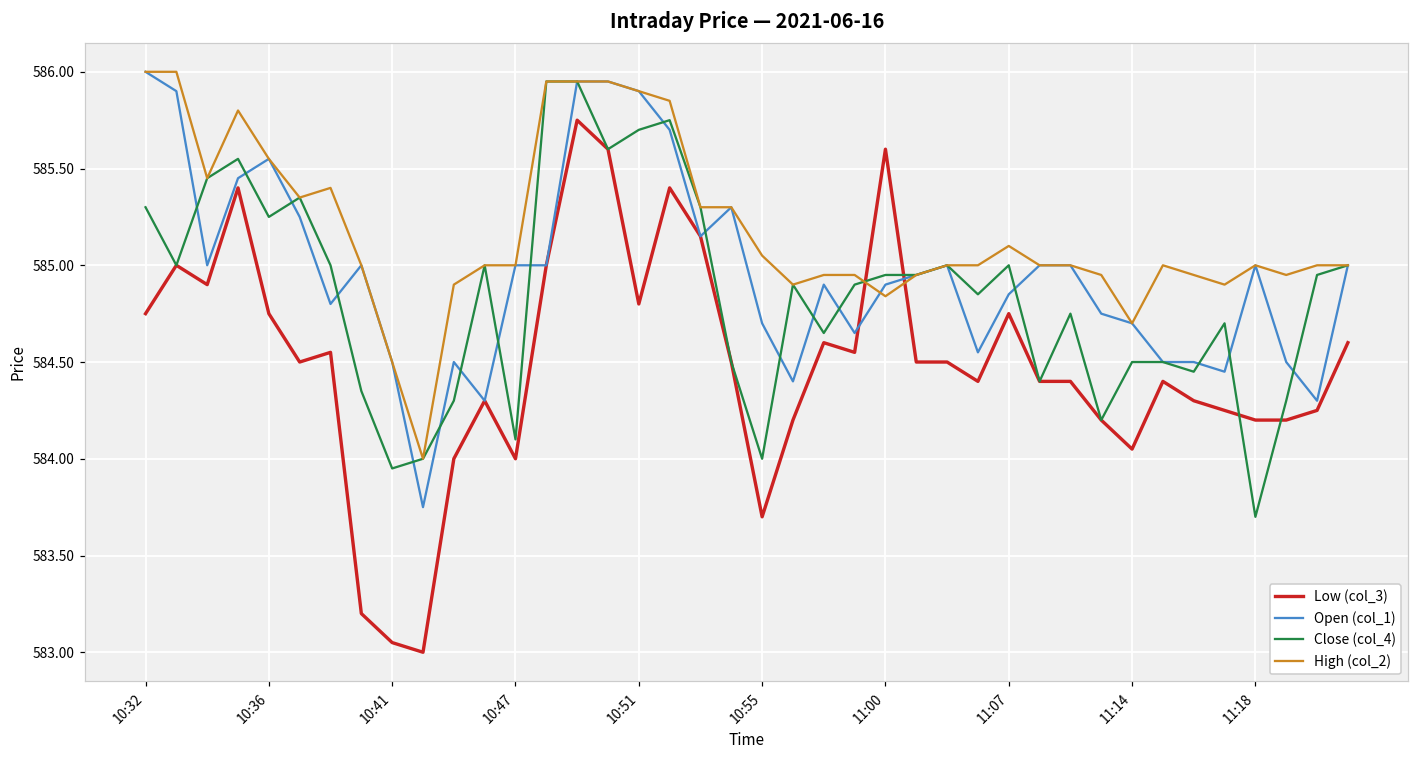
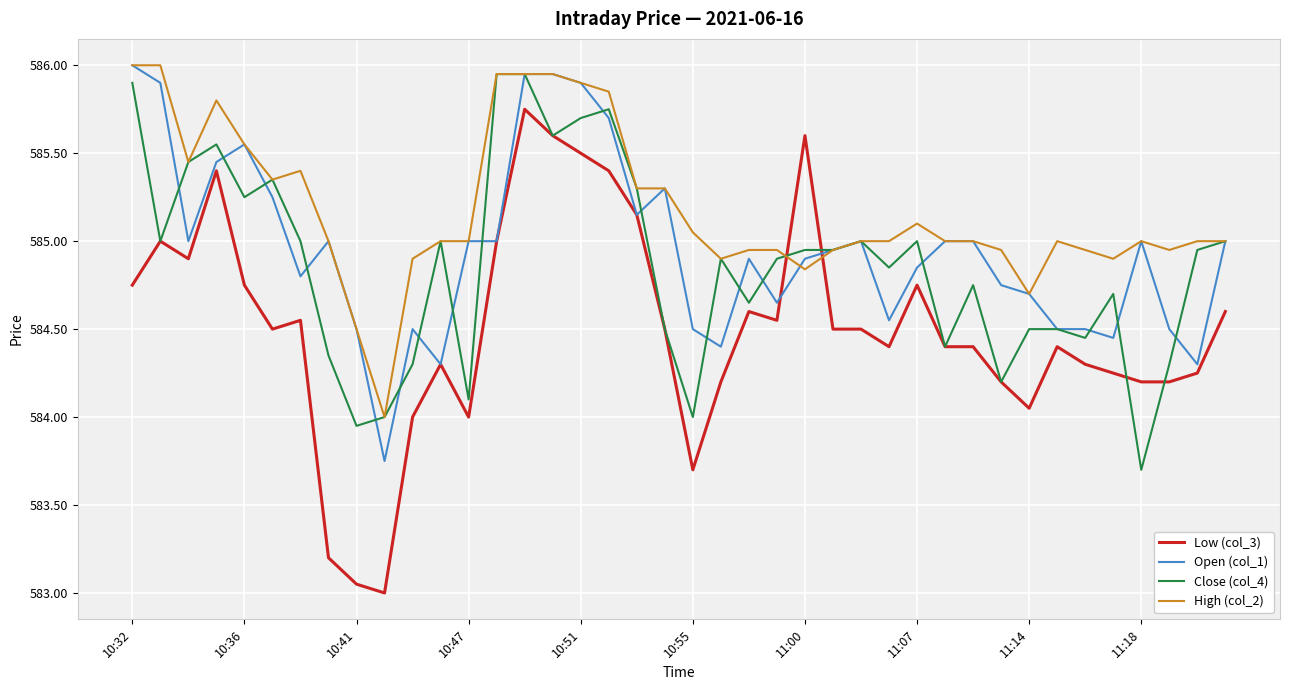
Close (col_4), 10:32: 585.3 -> 585.9
Low (col_3), 10:51: 584.8 -> 585.5
Open (col_1), 10:55: 584.7 -> 584.5
